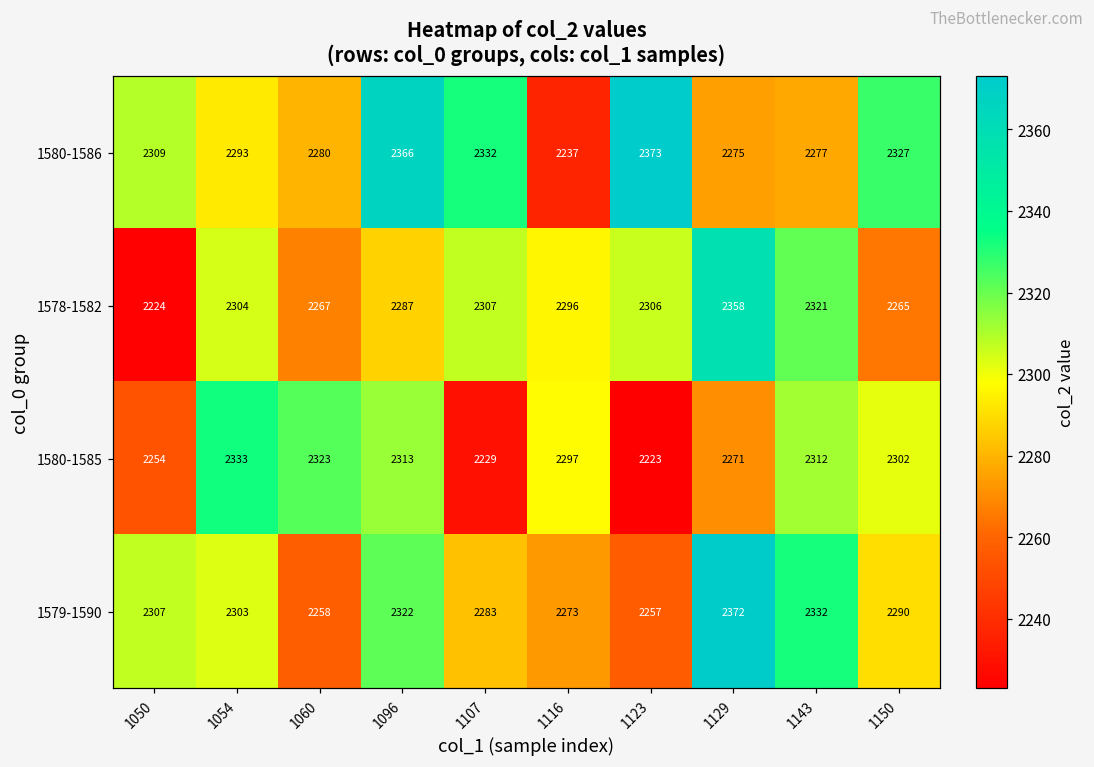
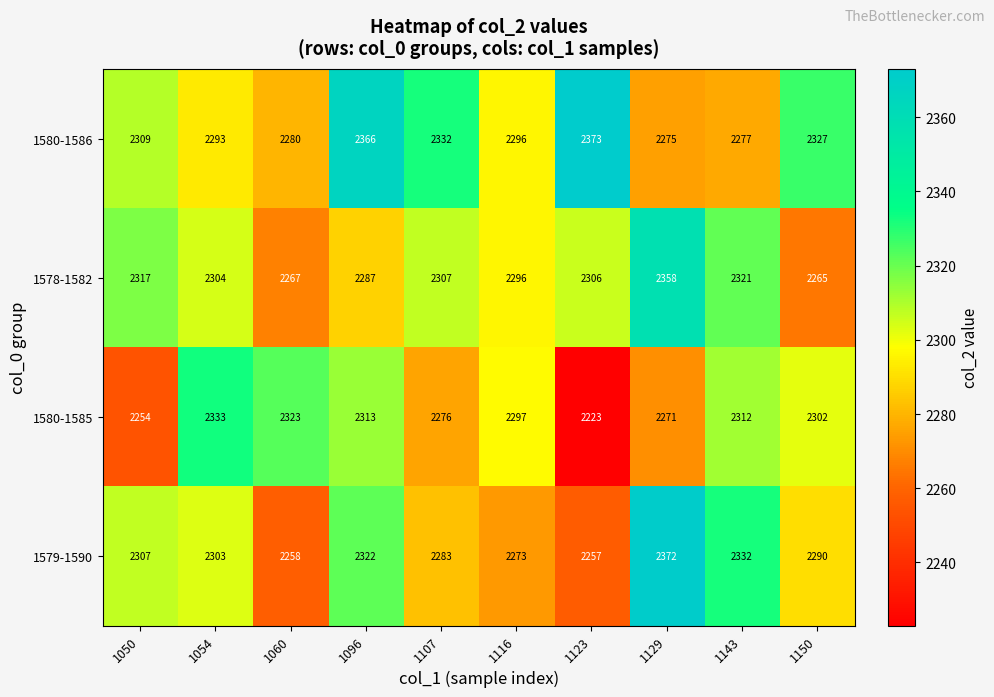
1580-1586, 1116: 2237 -> 2296
1578-1582, 1050: 2224 -> 2317
1580-1585, 1107: 2229 -> 2276
